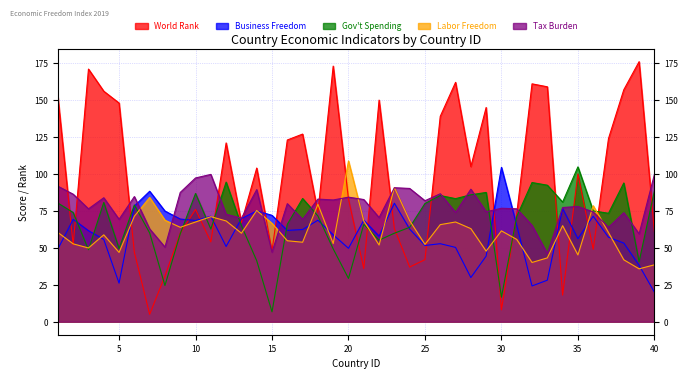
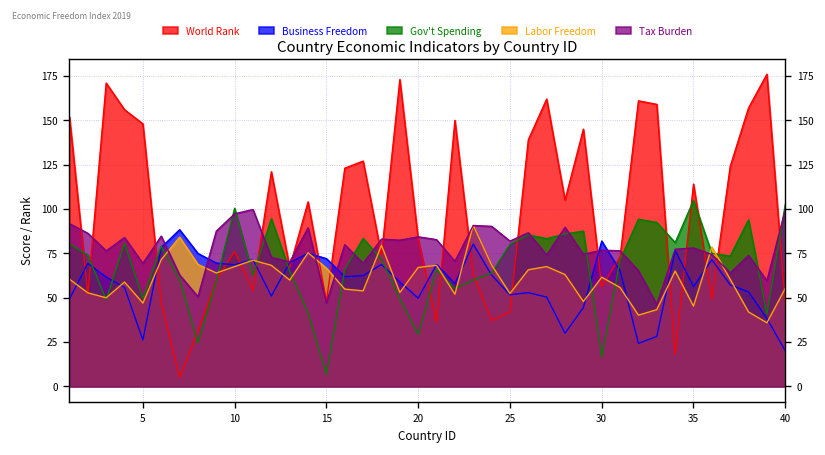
Gov't Spending, 10: 87 -> 100
Labor Freedom, 20: 109 -> 67
World Rank, 30: 8 -> 56
Business Freedom, 30: 105 -> 82
World Rank, 35: 100 -> 114
World Rank, 40: 61 -> 46
Gov't Spending, 40: 88 -> 103
Labor Freedom, 40: 39 -> 55
